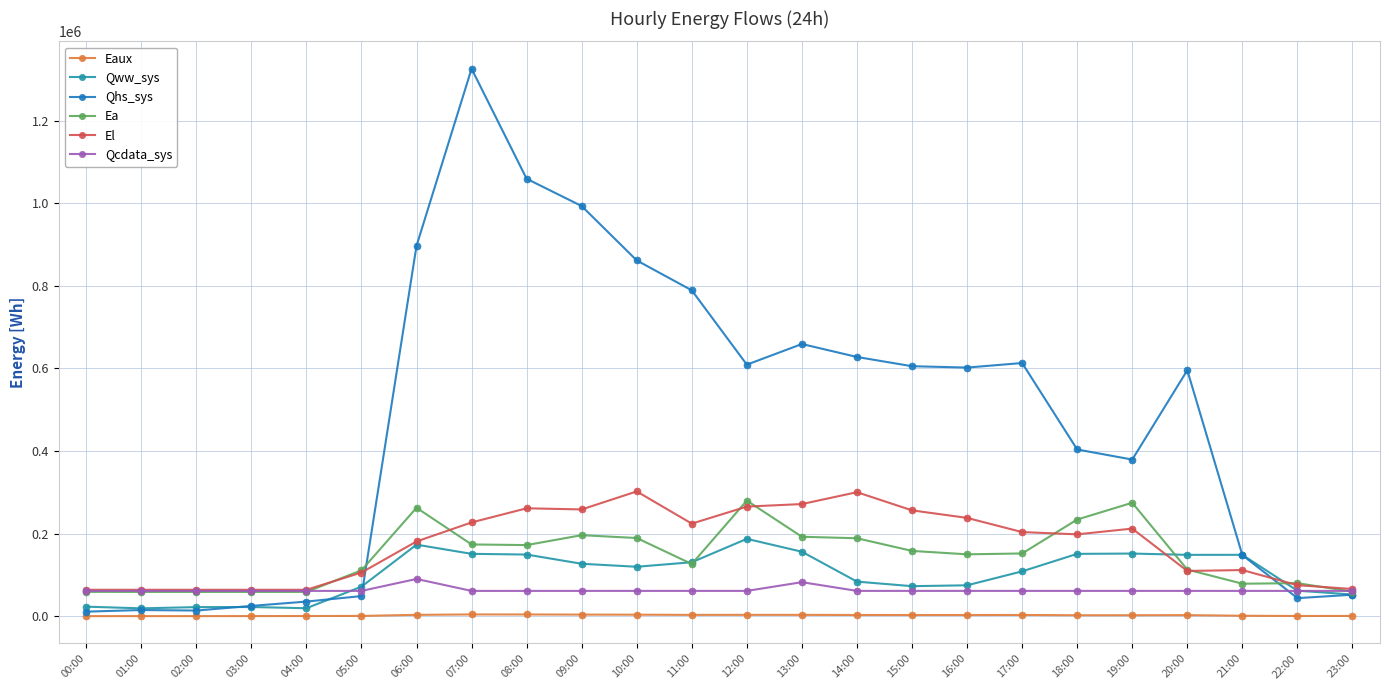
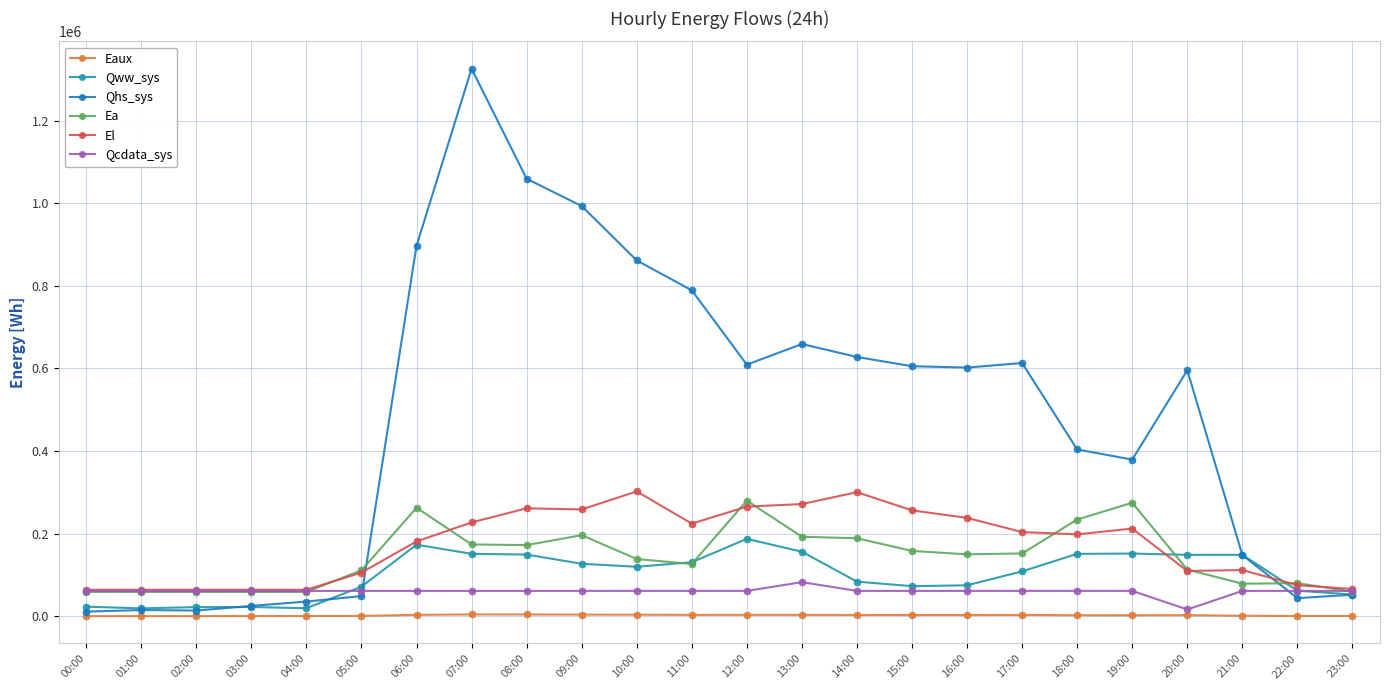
Qcdata_sys, 06:00: 90000 -> 60000
Ea, 10:00: 190000 -> 140000
Qcdata_sys, 20:00: 60000 -> 20000
